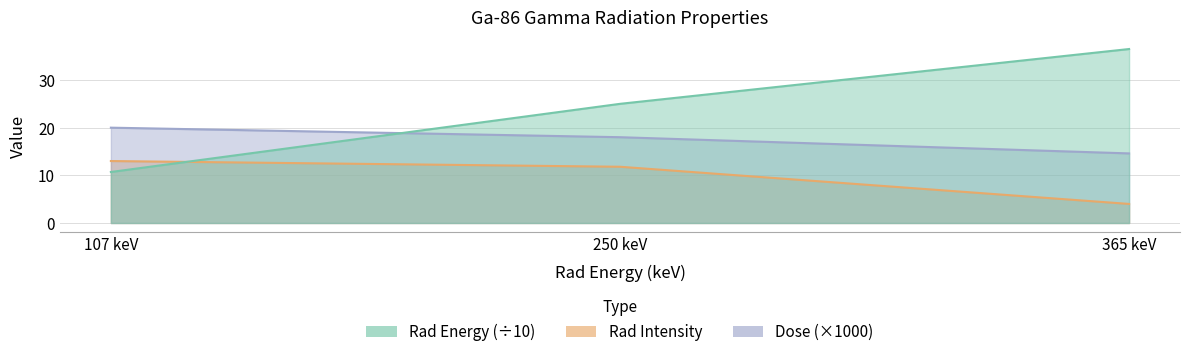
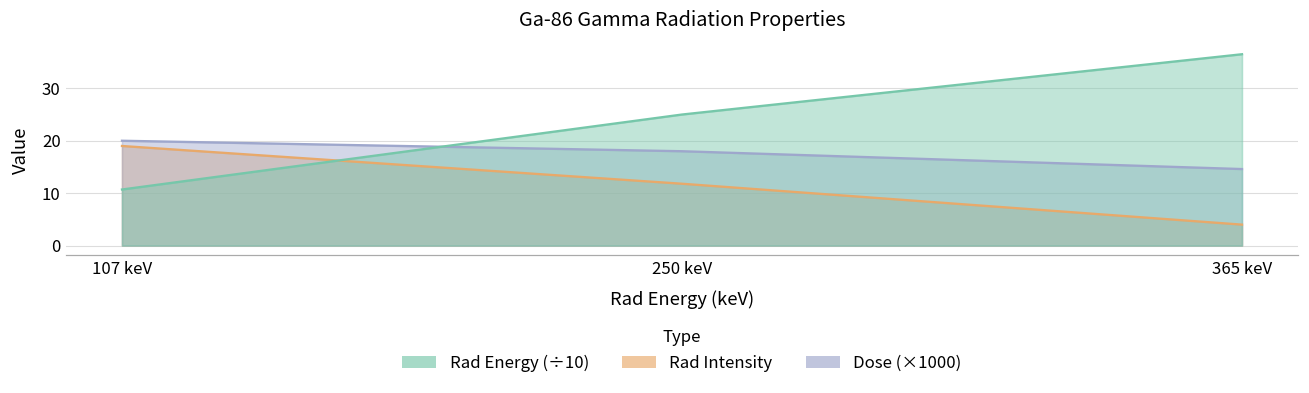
Rad Intensity, 107 keV: 13 -> 19
